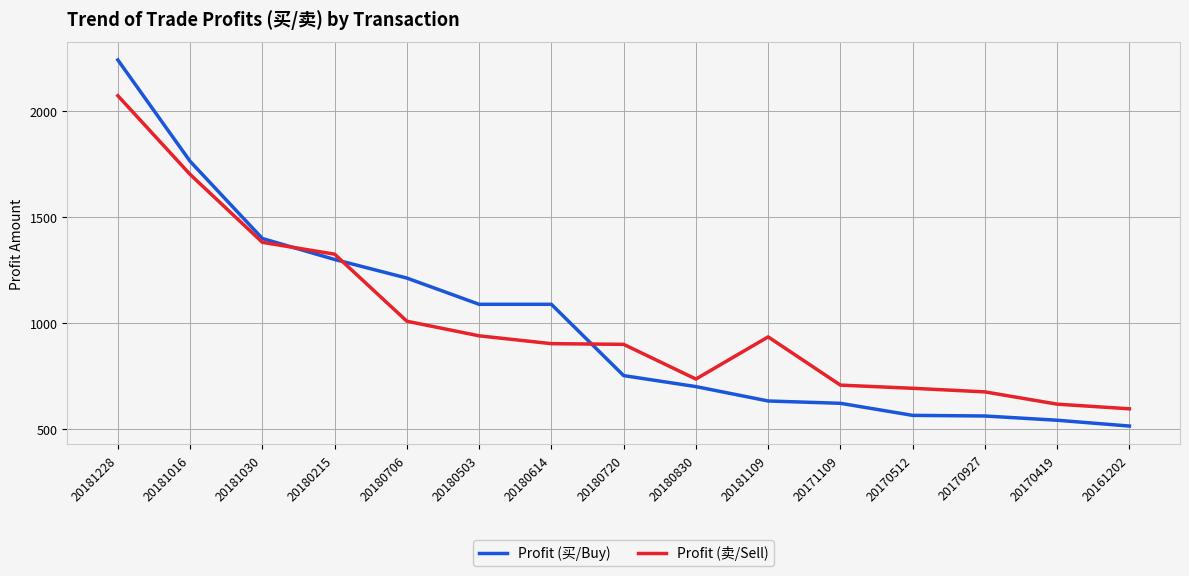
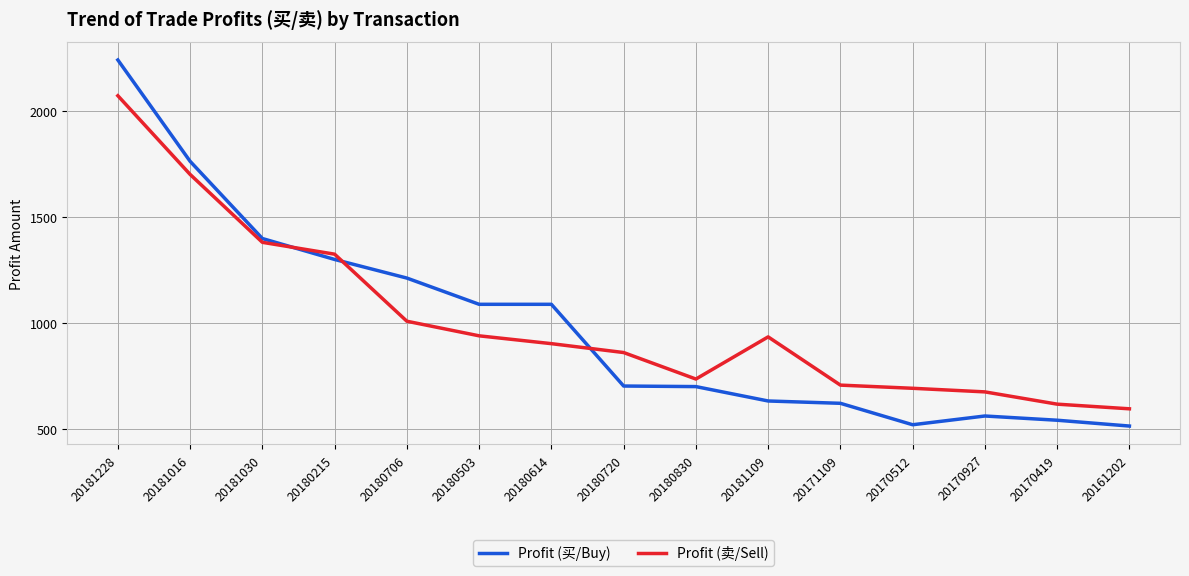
Profit (买/Buy), 20180720: 750 -> 700
Profit (卖/Sell), 20180720: 900 -> 860
Profit (买/Buy), 20170512: 560 -> 520
